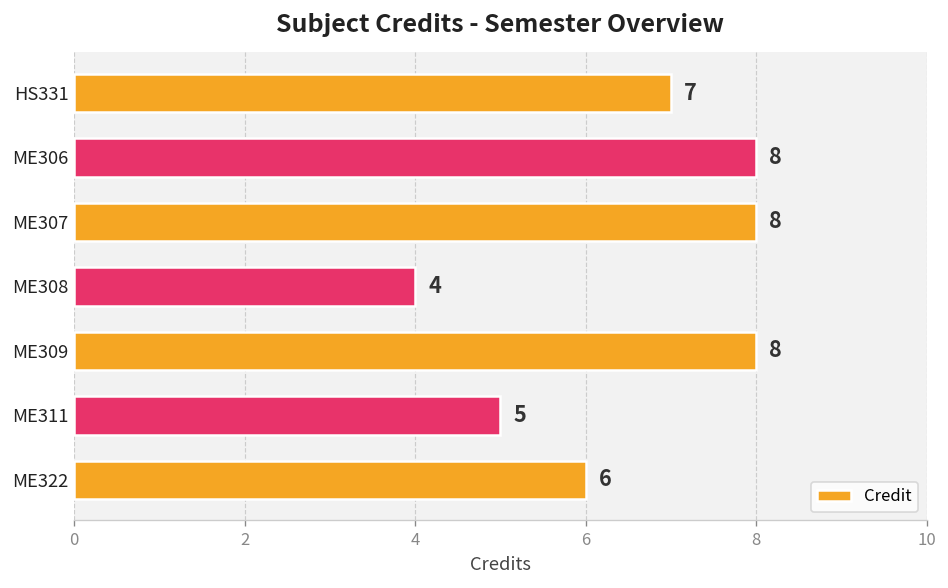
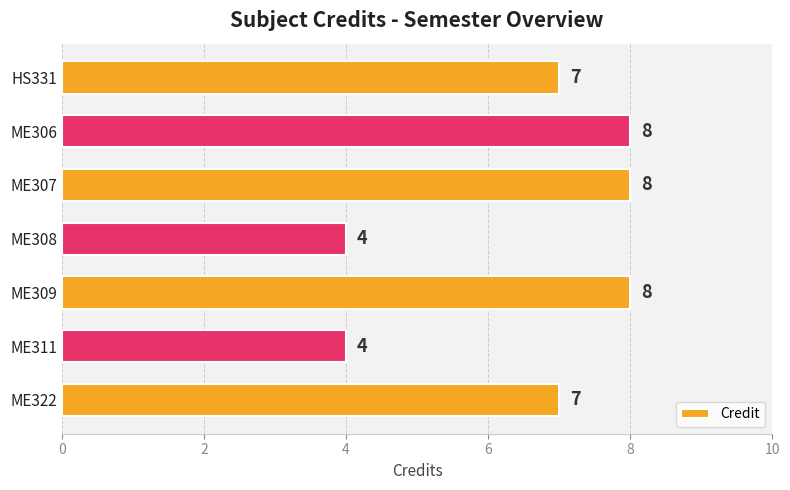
ME311: 5 -> 4
ME322: 6 -> 7
